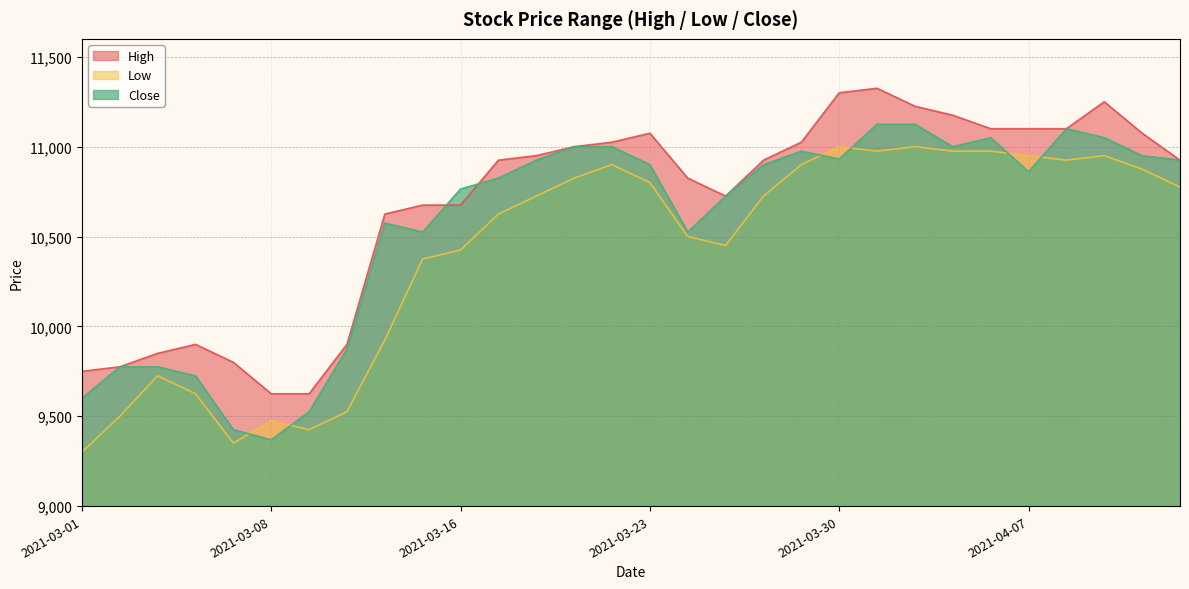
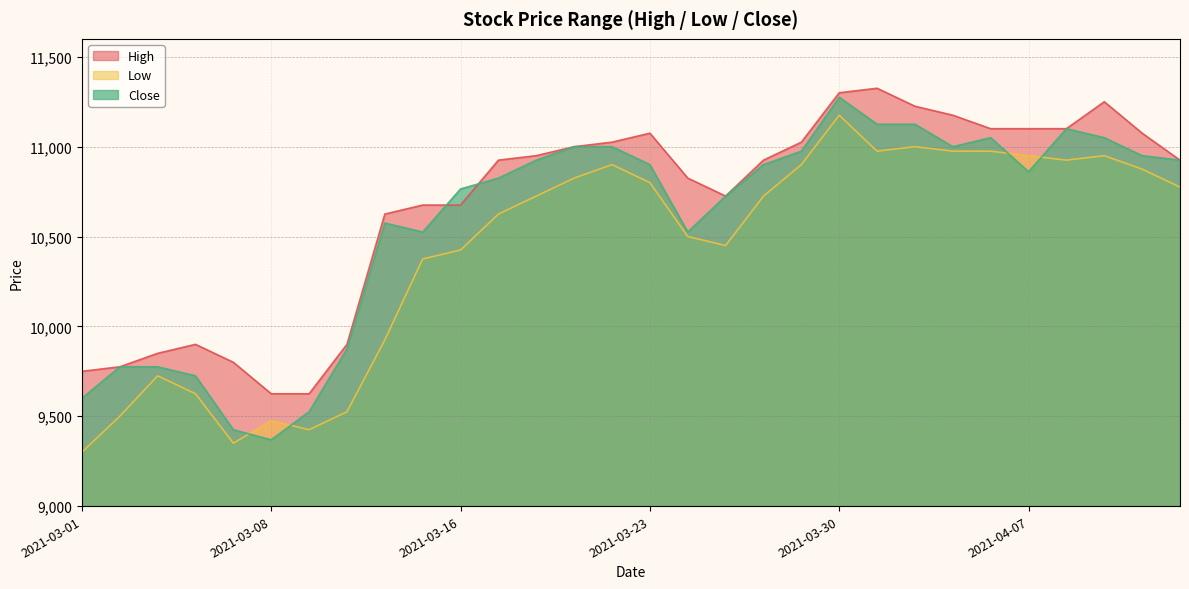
Low, 2021-03-30: 11,000 -> 11,180
Close, 2021-03-30: 10,930 -> 11,280
